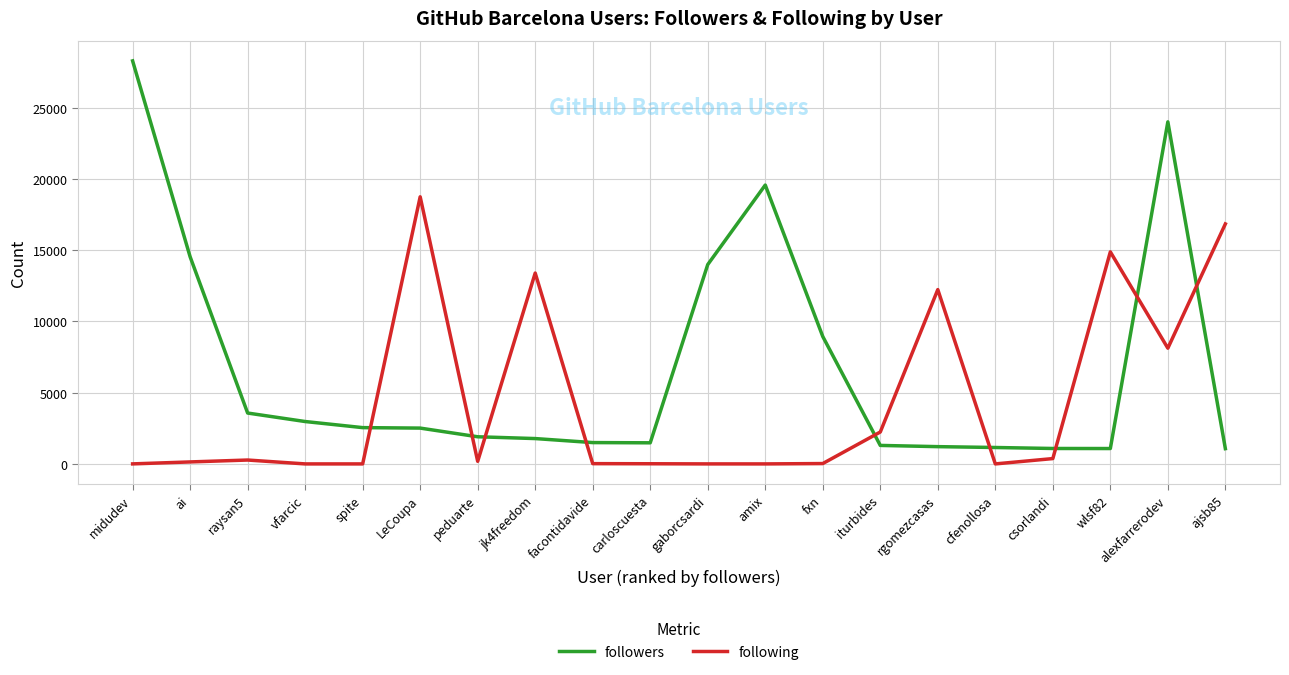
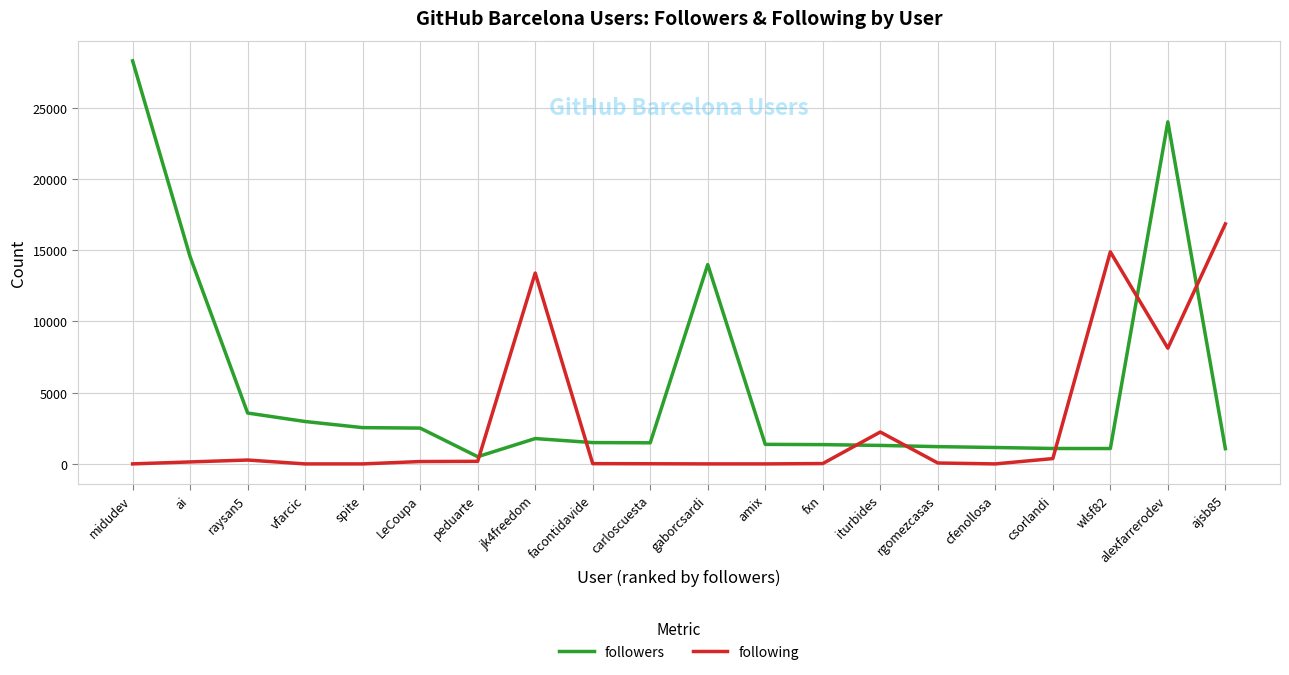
following, LeCoupa: 18700 -> 200
followers, peduarte: 1900 -> 500
followers, amix: 19600 -> 1400
followers, fxn: 8900 -> 1400
following, rgomezcasas: 12200 -> 100
